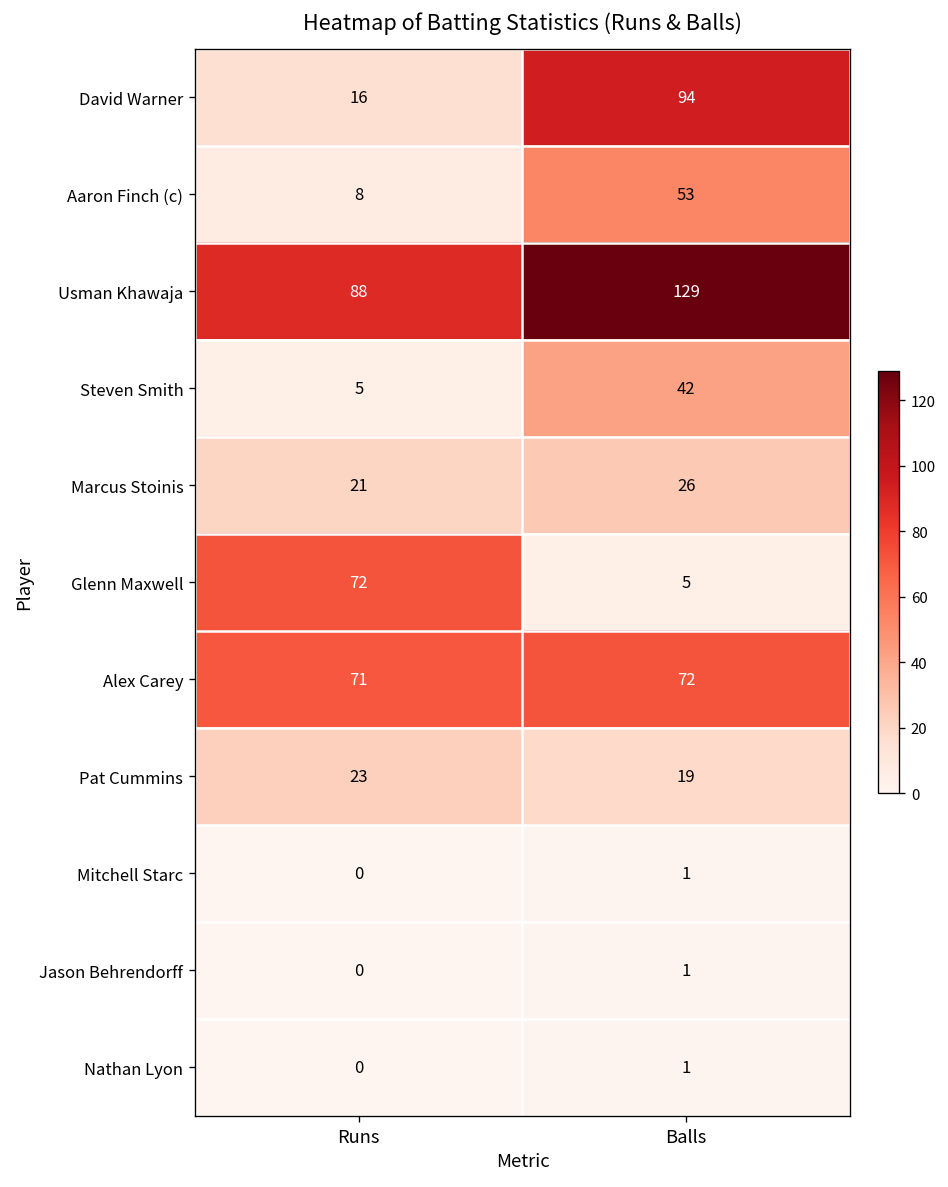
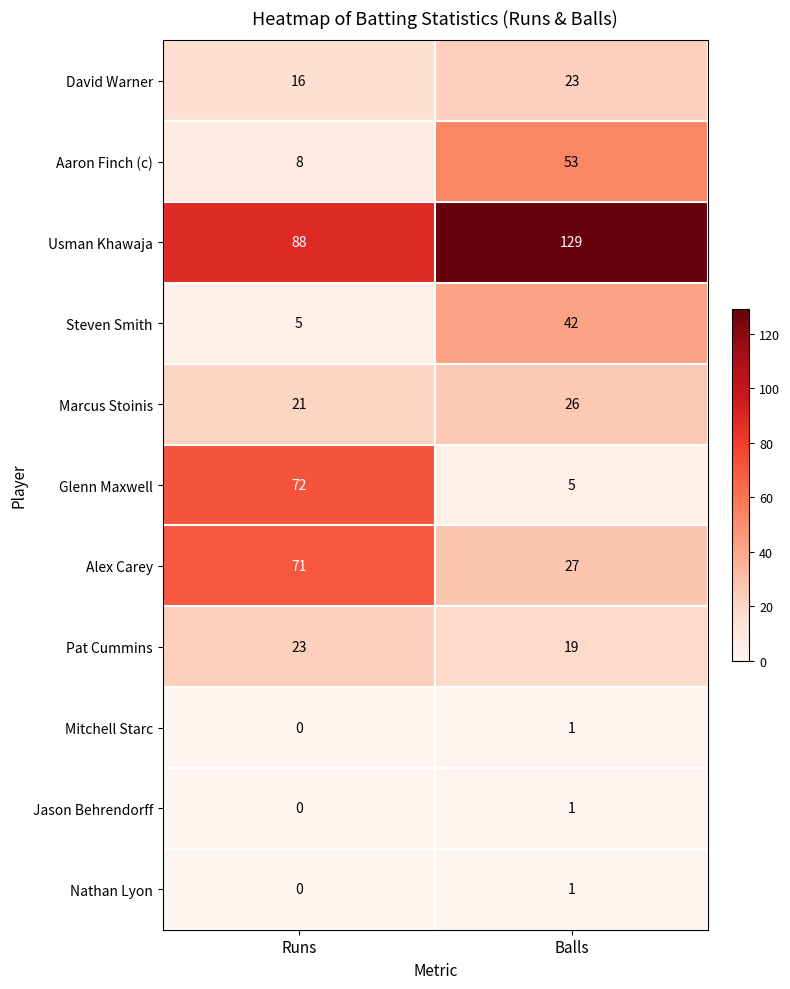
David Warner, Balls: 94 -> 23
Alex Carey, Balls: 72 -> 27
